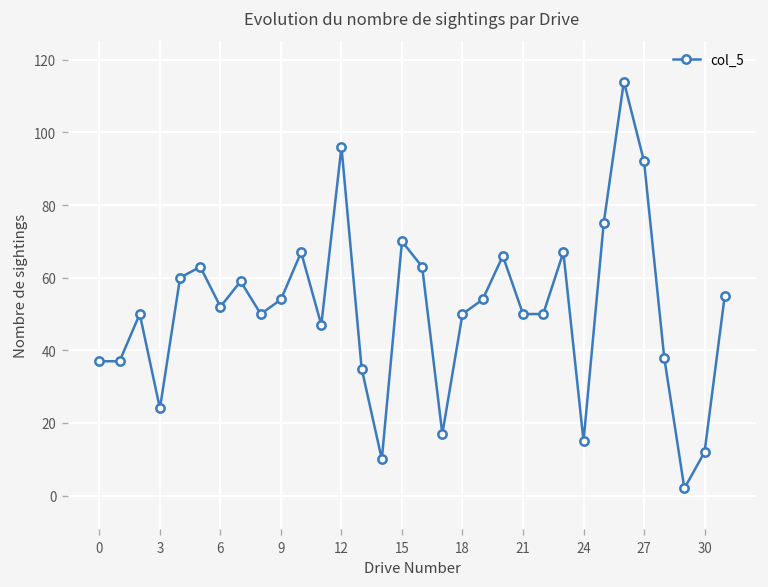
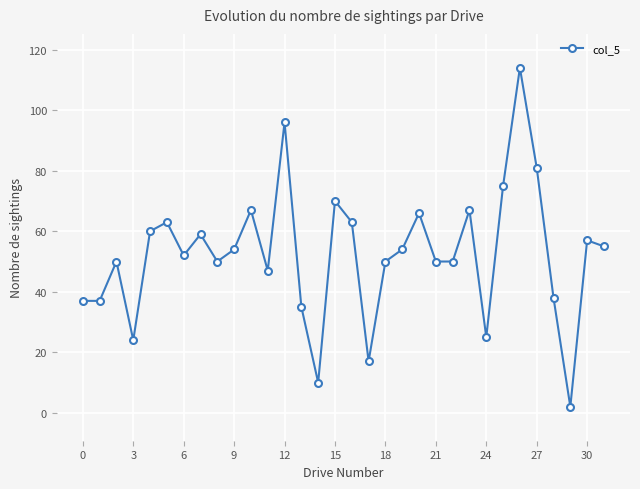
24: 15 -> 25
27: 92 -> 81
30: 12 -> 57
